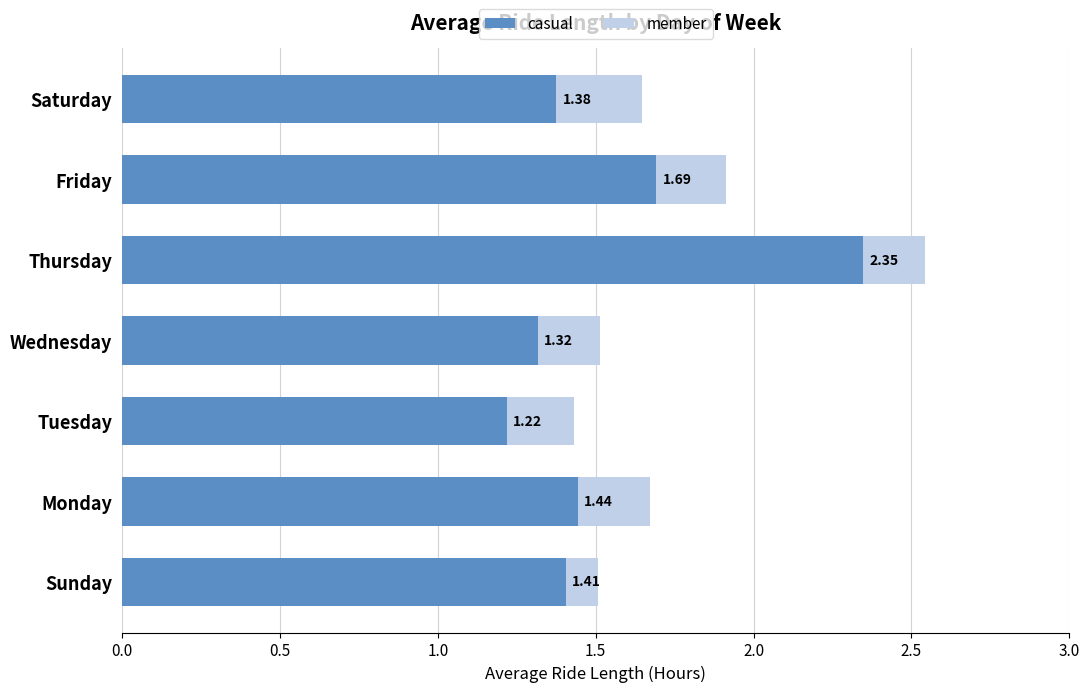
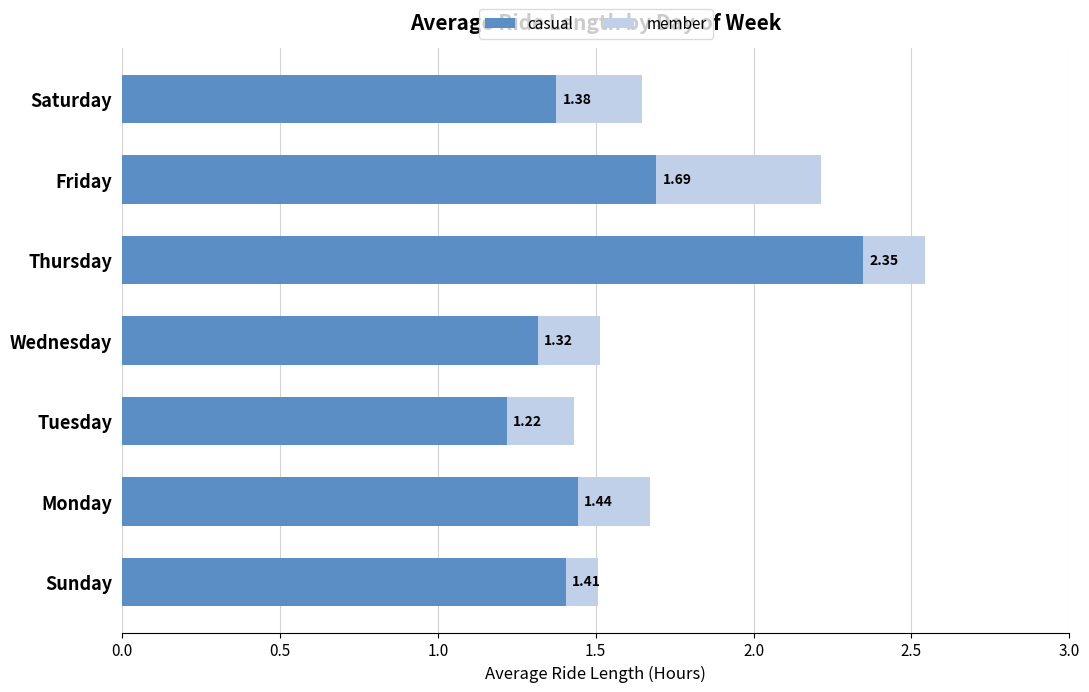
member, Friday: 0.22 -> 0.52
